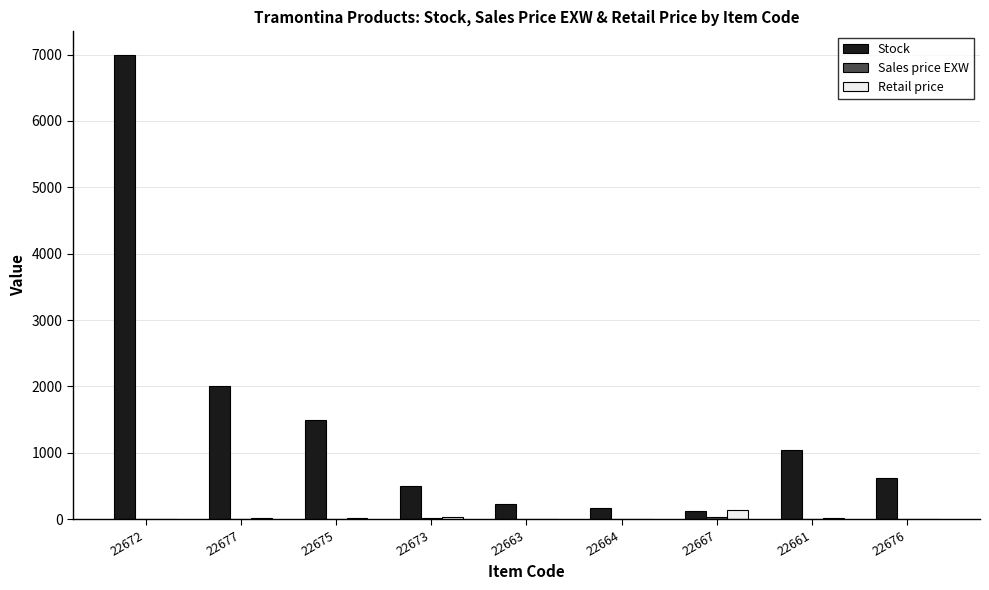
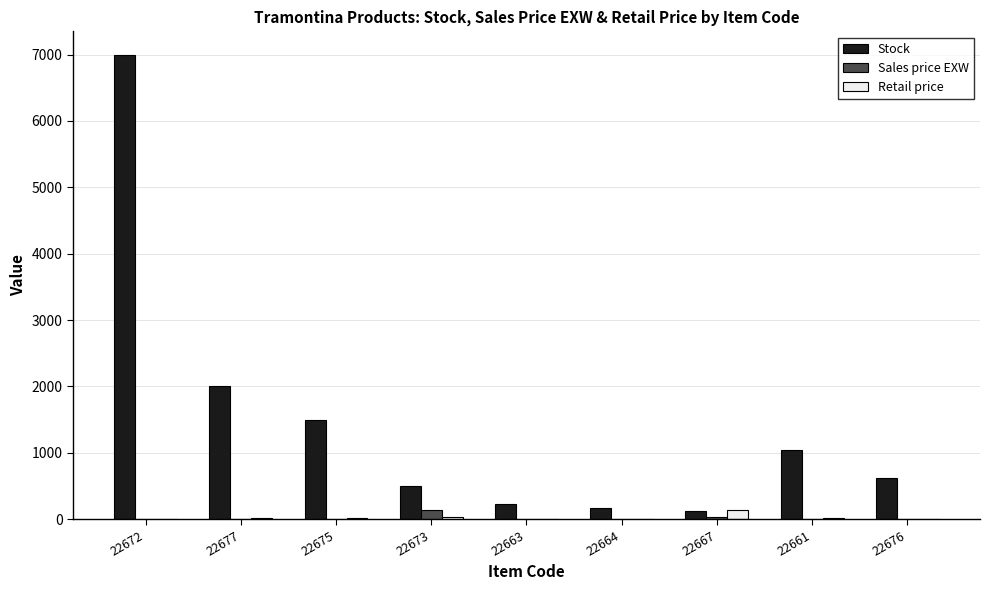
Sales price EXW, 22673: 0 -> 100
